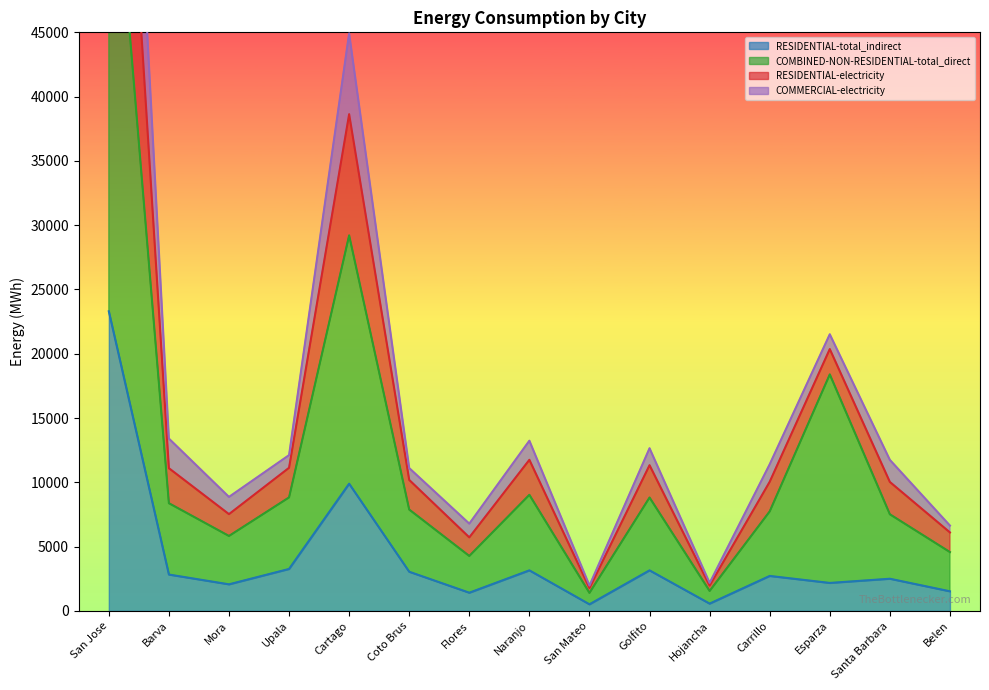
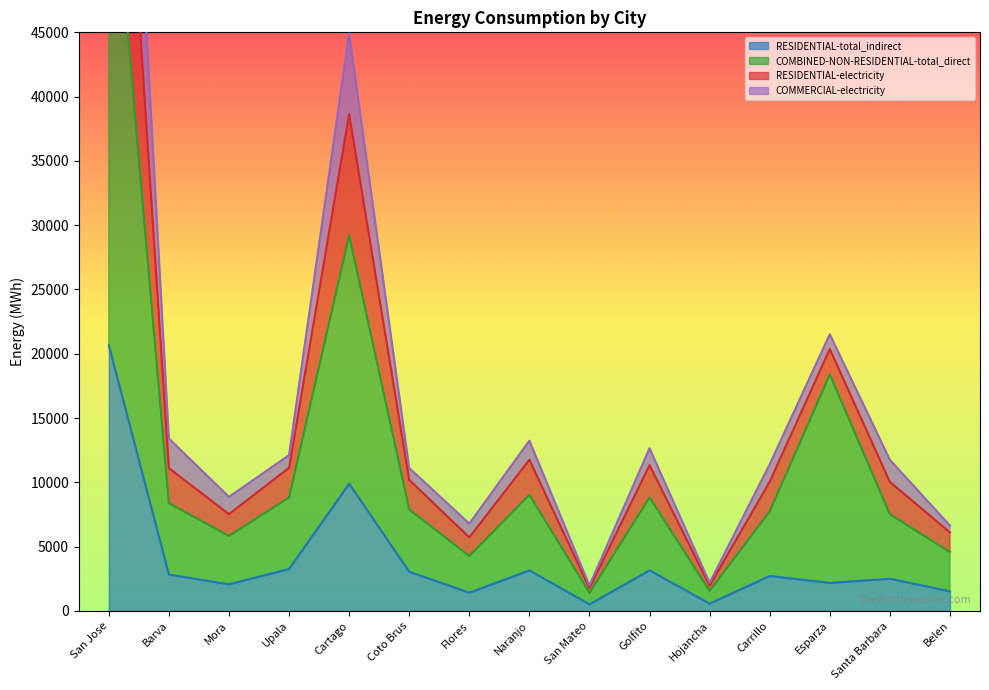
RESIDENTIAL-total_indirect, San Jose: 23300 -> 20700
